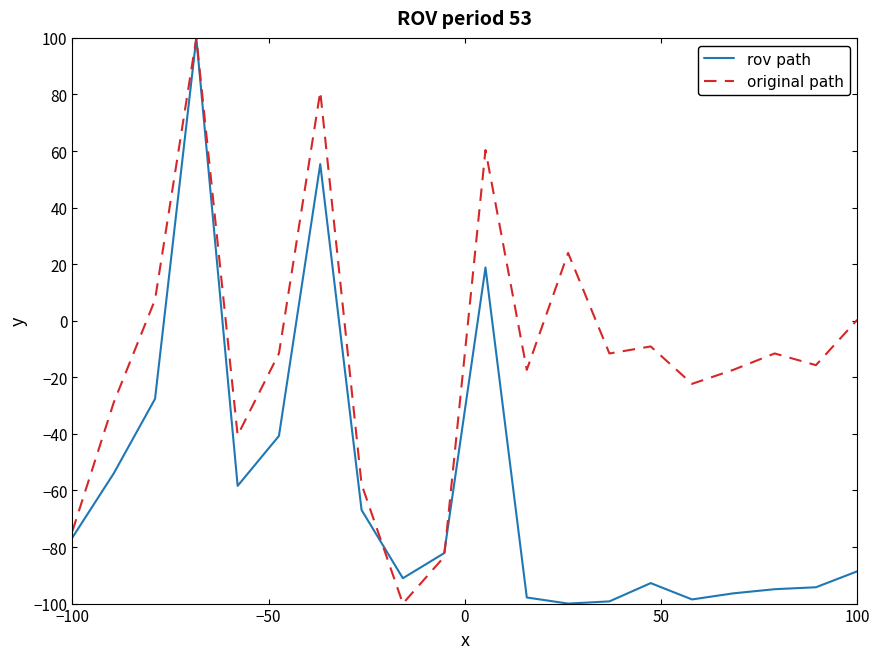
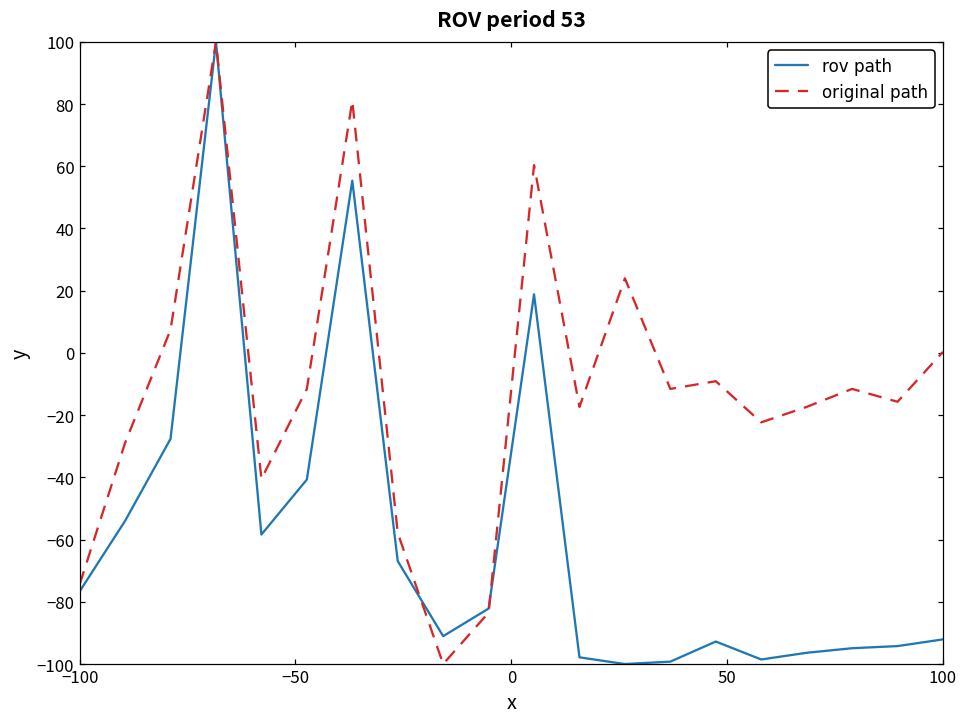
rov path, 100: -89 -> -92
